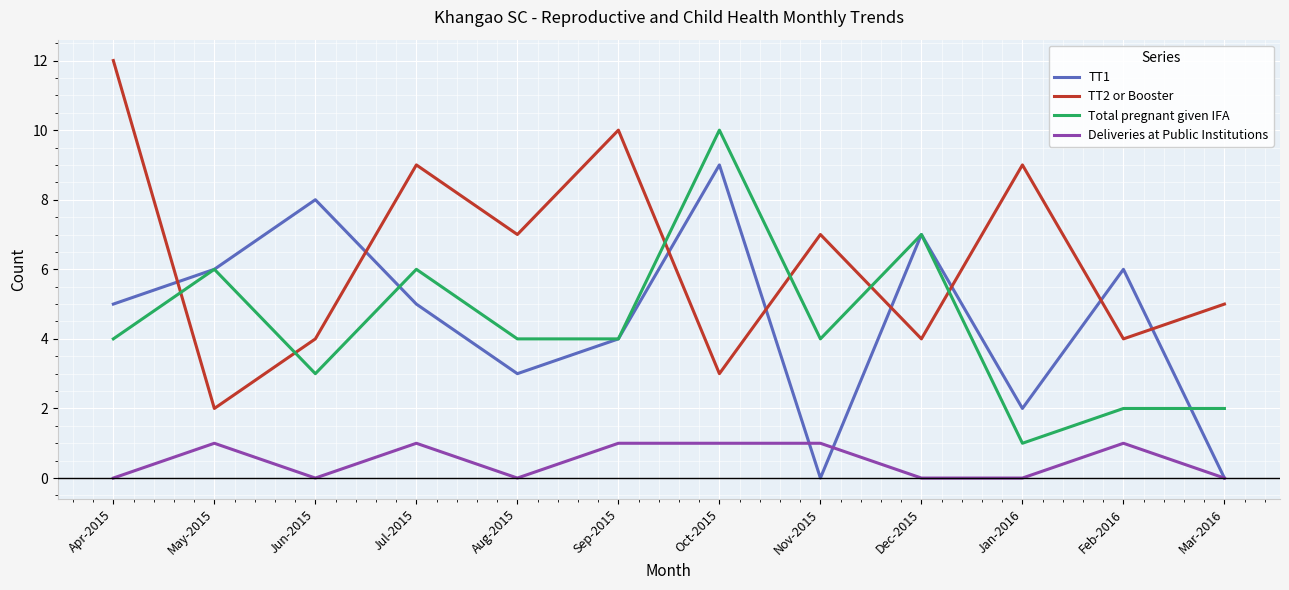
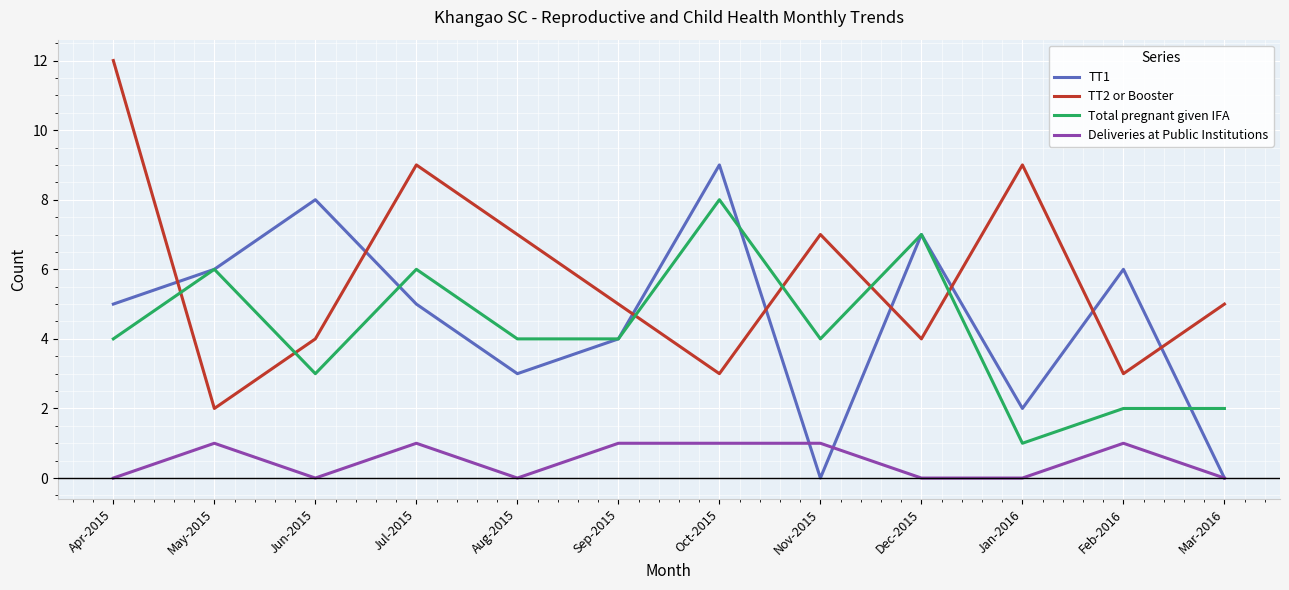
TT2 or Booster, Sep-2015: 10 -> 5
Total pregnant given IFA, Oct-2015: 10 -> 8
TT2 or Booster, Feb-2016: 4 -> 3
